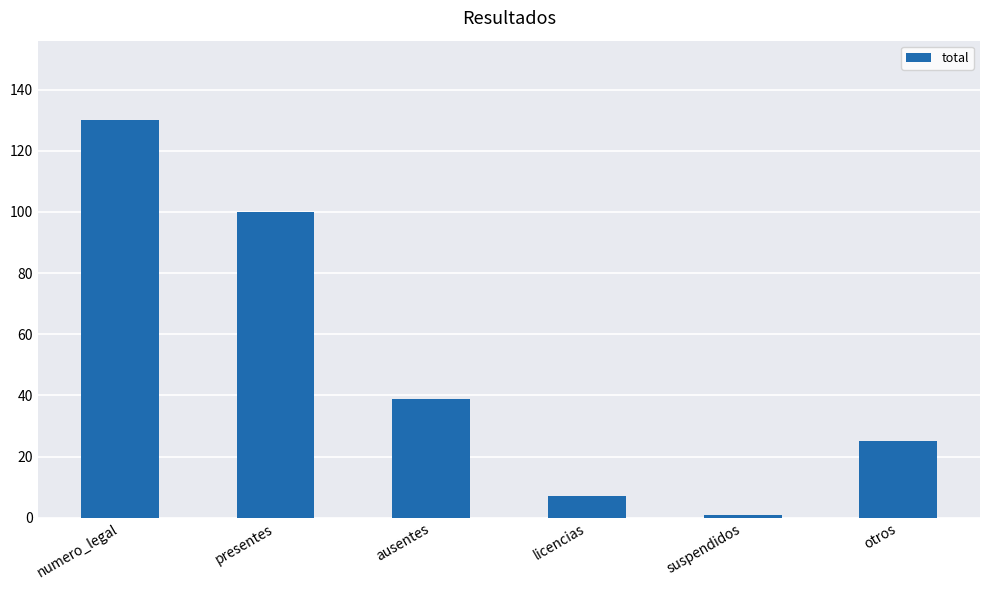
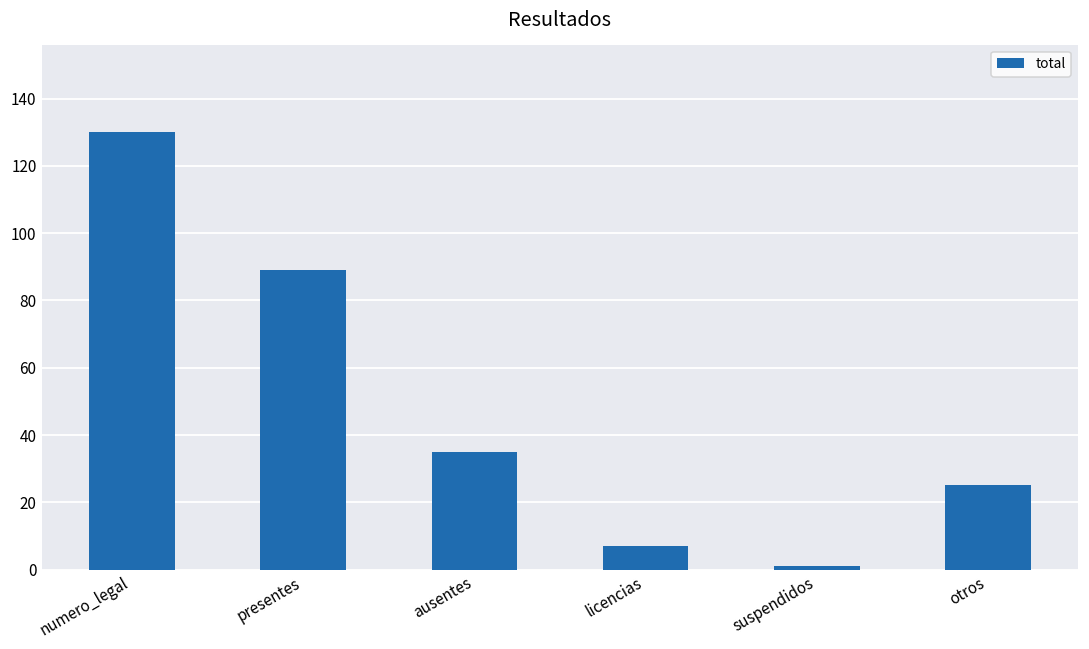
presentes: 100 -> 89
ausentes: 39 -> 35
